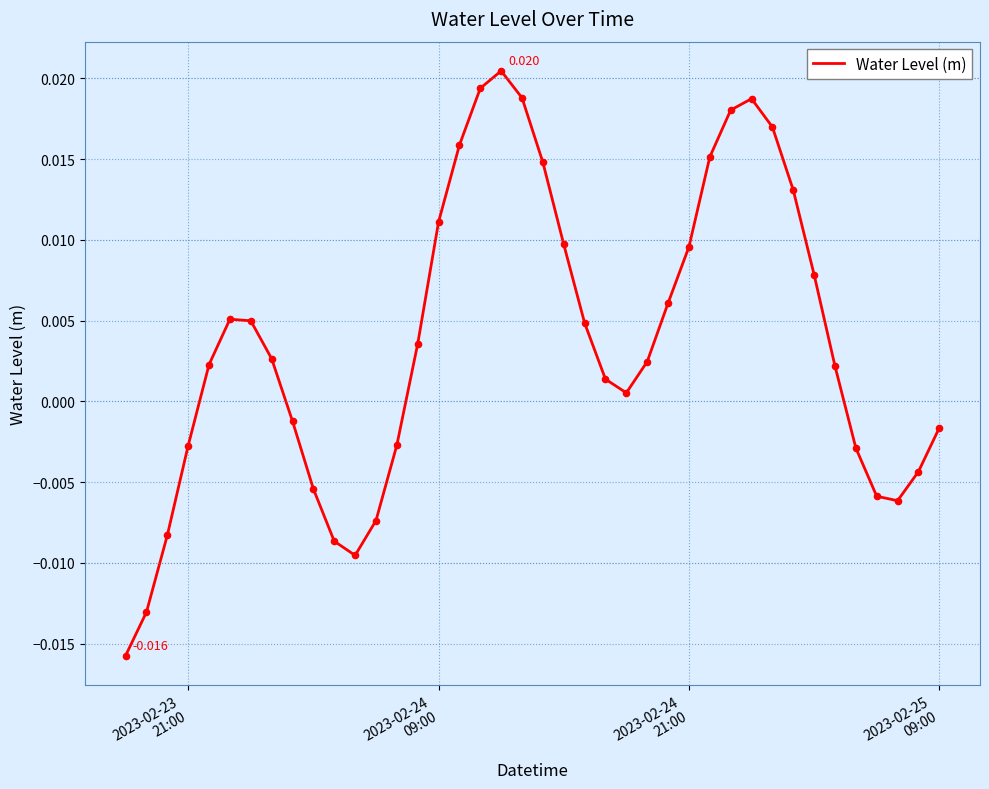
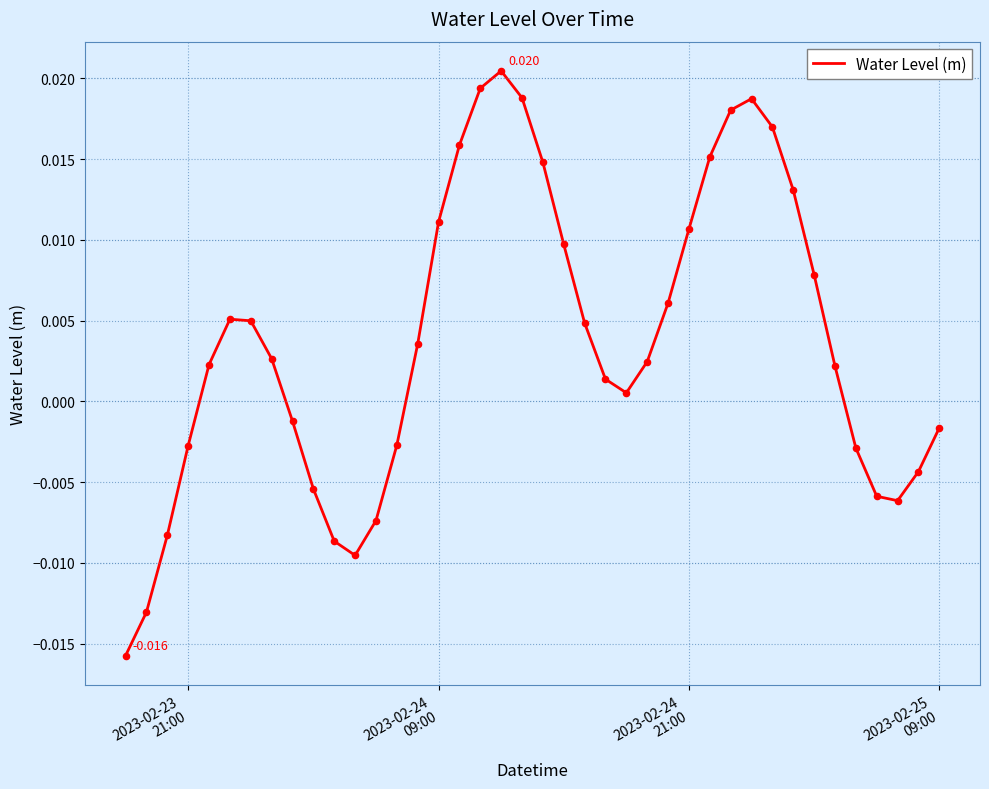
2023-02-24 21:00: 0.0096 -> 0.0107
